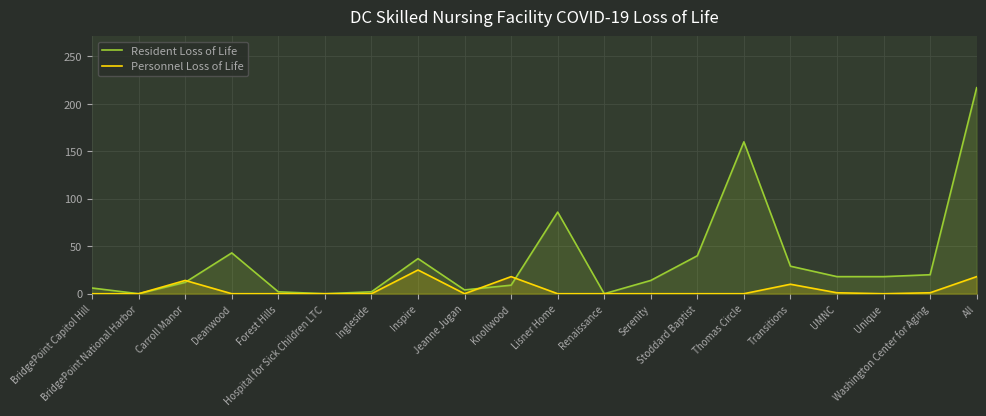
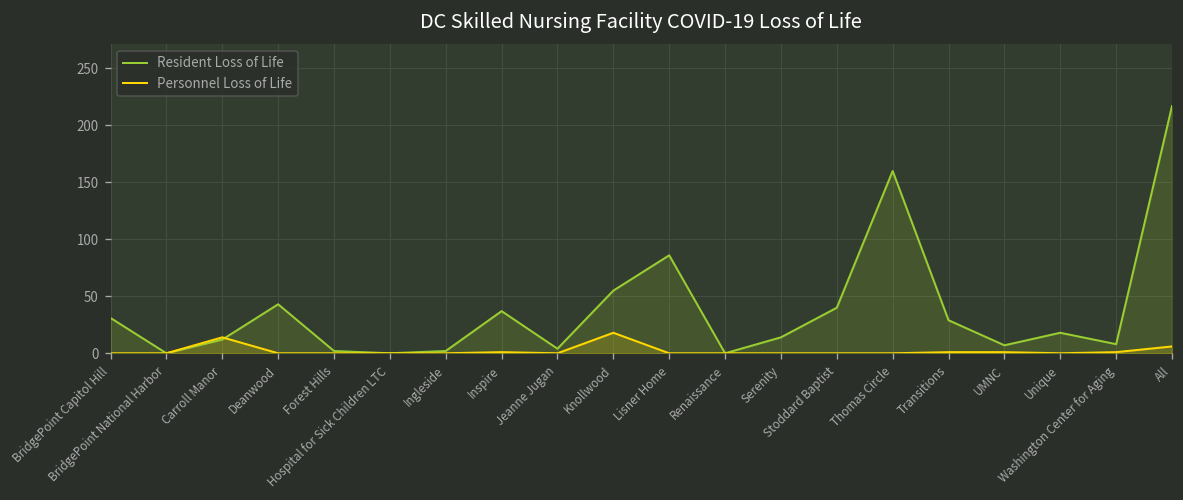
Resident Loss of Life, BridgePoint Capitol Hill: 10 -> 30
Personnel Loss of Life, Inspire: 30 -> 0
Resident Loss of Life, Knollwood: 10 -> 60
Personnel Loss of Life, Transitions: 10 -> 0
Resident Loss of Life, UMNC: 20 -> 10
Resident Loss of Life, Washington Center for Aging: 20 -> 10
Personnel Loss of Life, All: 20 -> 10
